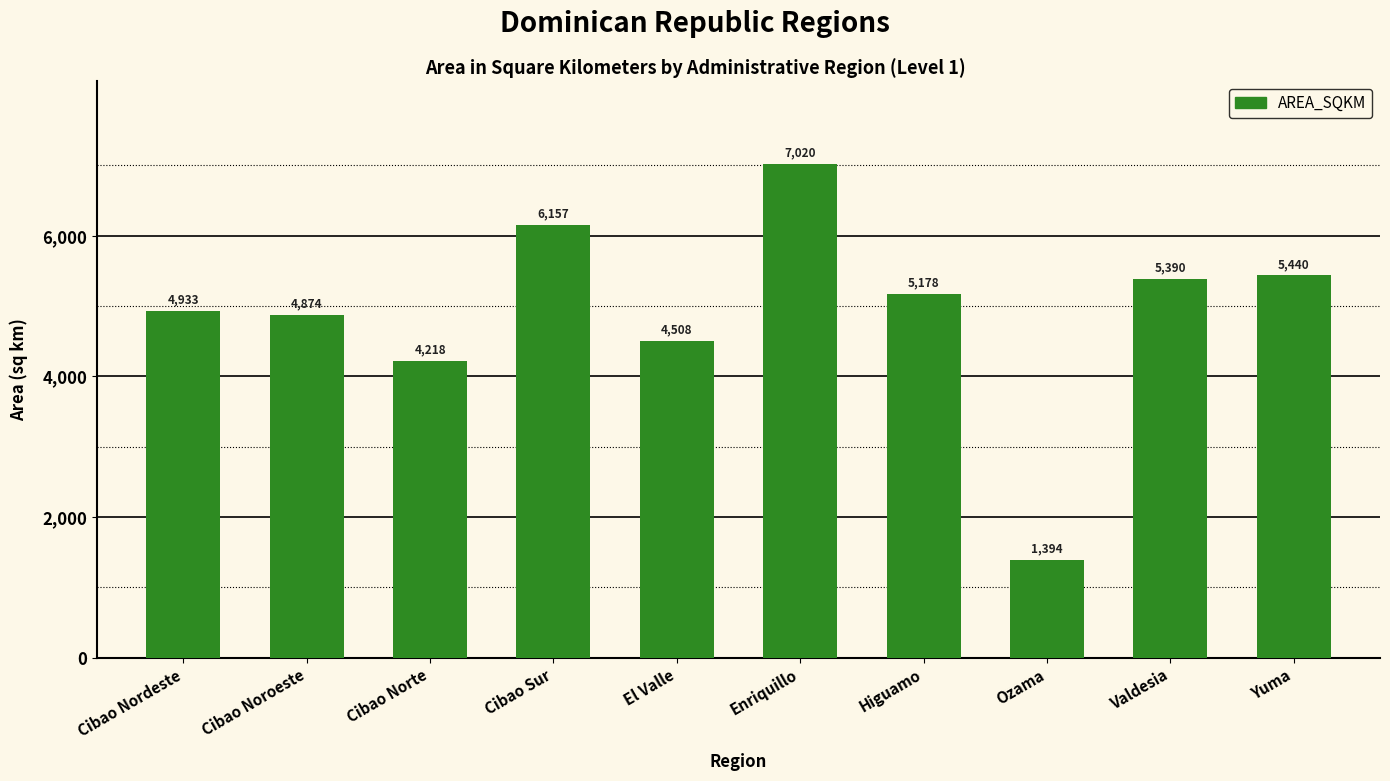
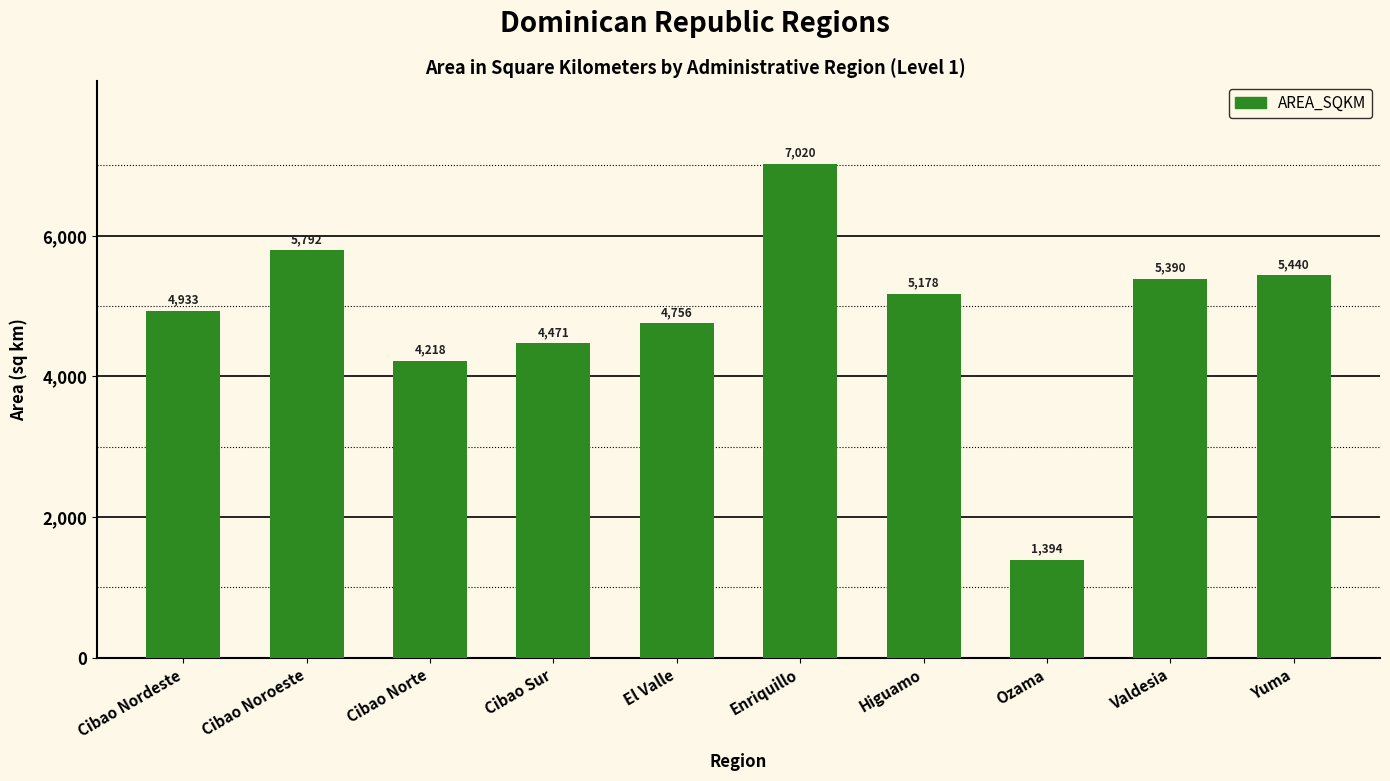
Cibao Noroeste: 4,874 -> 5,792
Cibao Sur: 6,157 -> 4,471
El Valle: 4,508 -> 4,756
